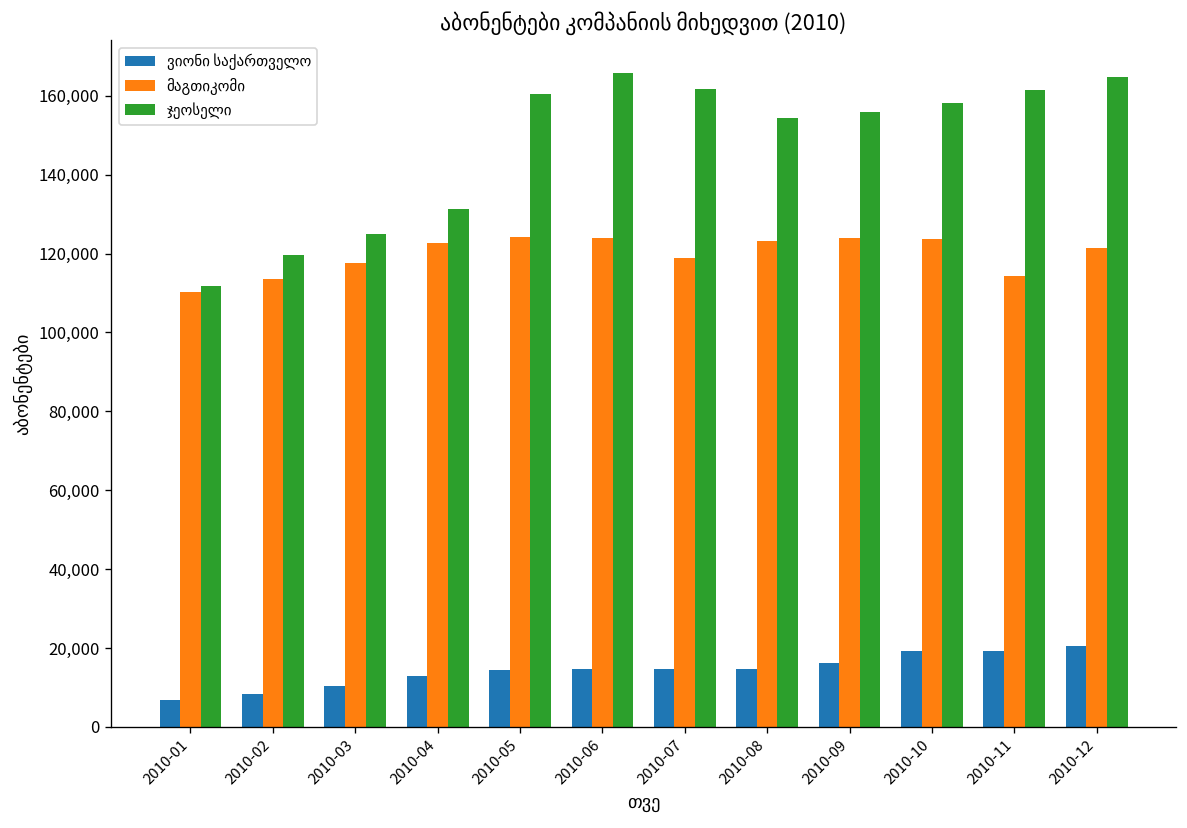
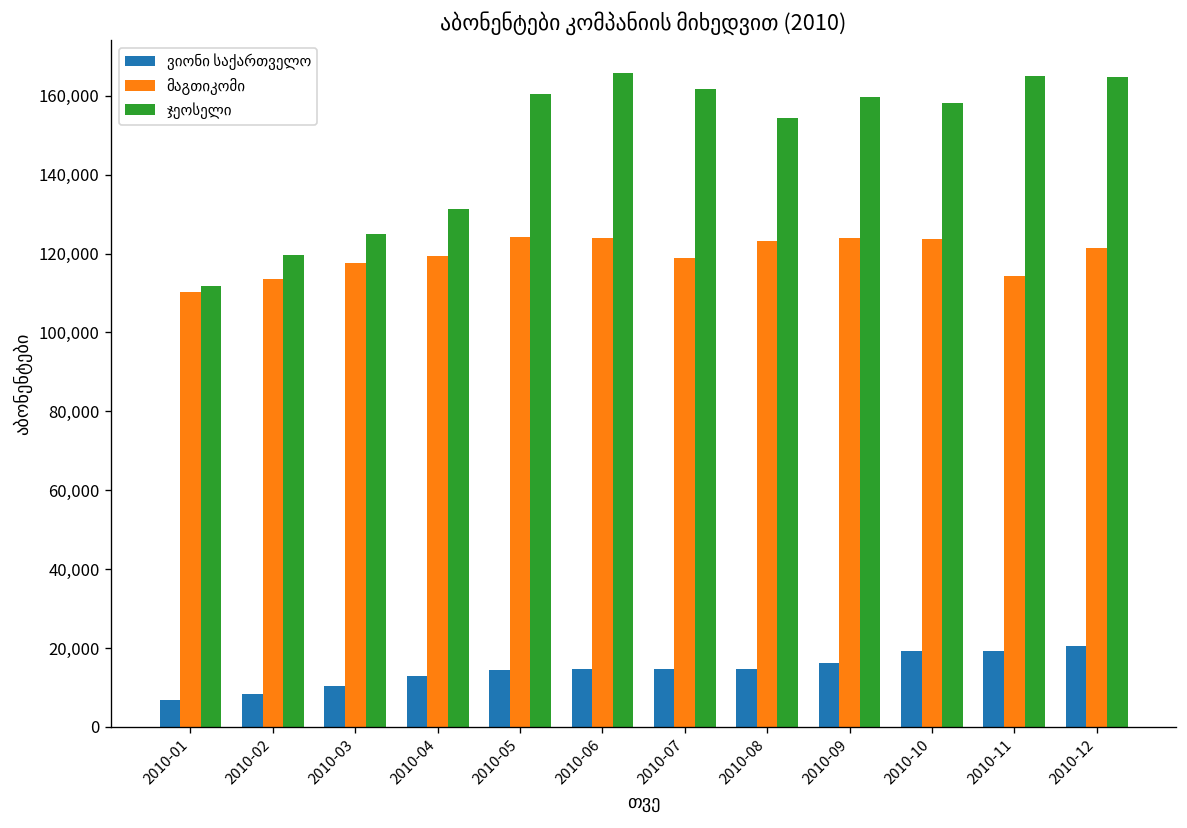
მაგთიკომი, 2010-04: 123,000 -> 119,000
ჯეოსელი, 2010-09: 156,000 -> 160,000
ჯეოსელი, 2010-11: 162,000 -> 165,000
